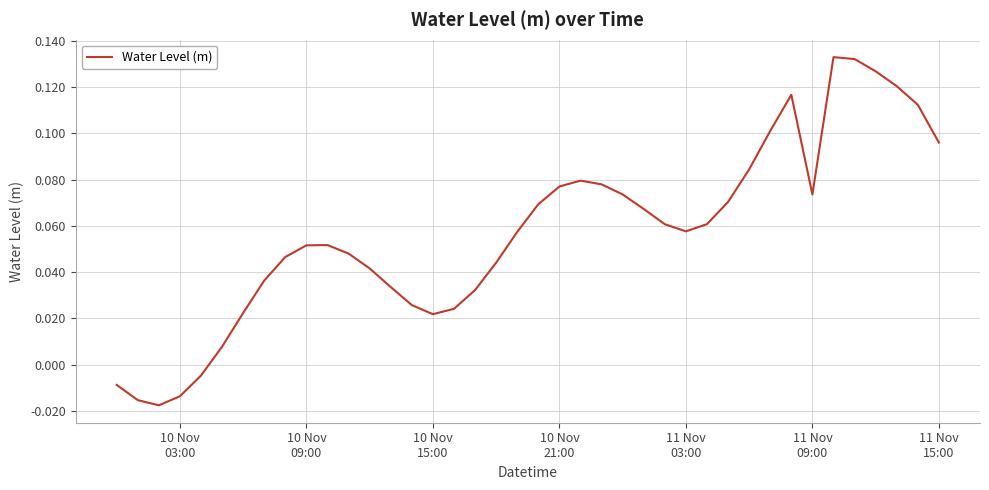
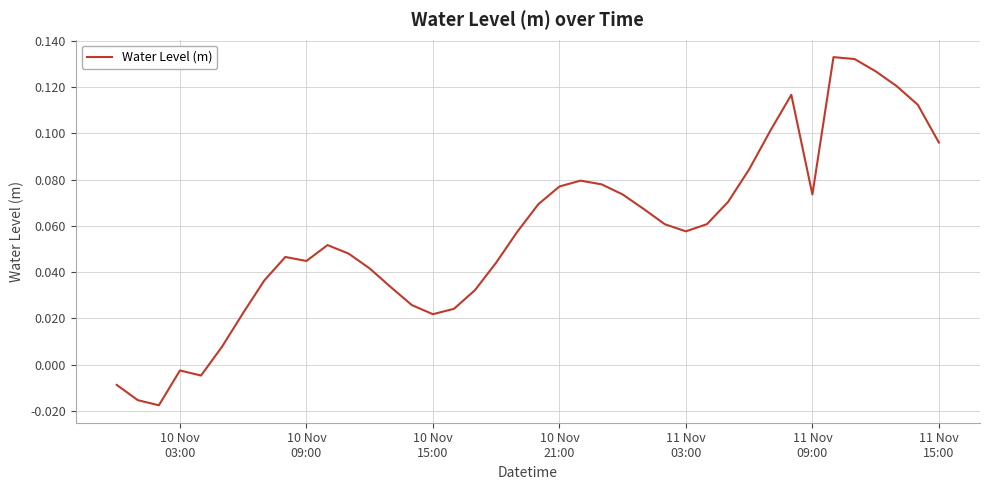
10 Nov 03:00: -0.014 -> -0.002
10 Nov 09:00: 0.052 -> 0.045
